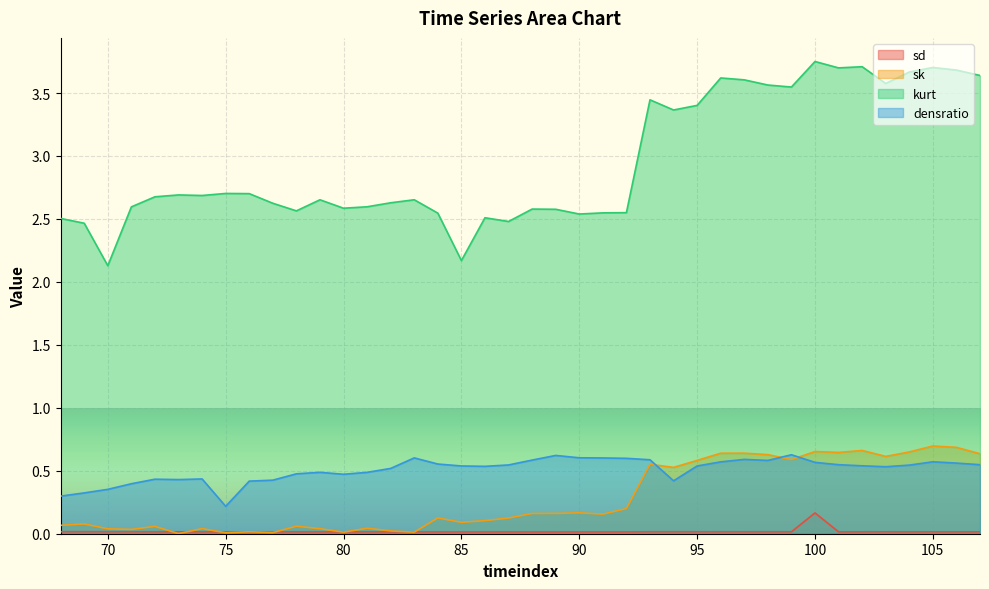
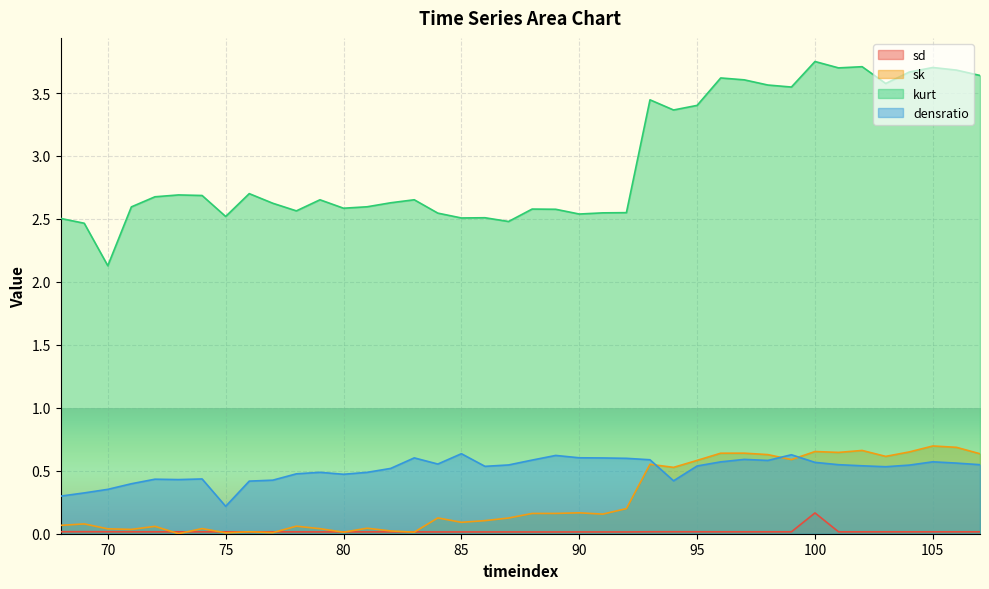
kurt, 75: 2.70 -> 2.52
kurt, 85: 2.17 -> 2.51
densratio, 85: 0.54 -> 0.64
